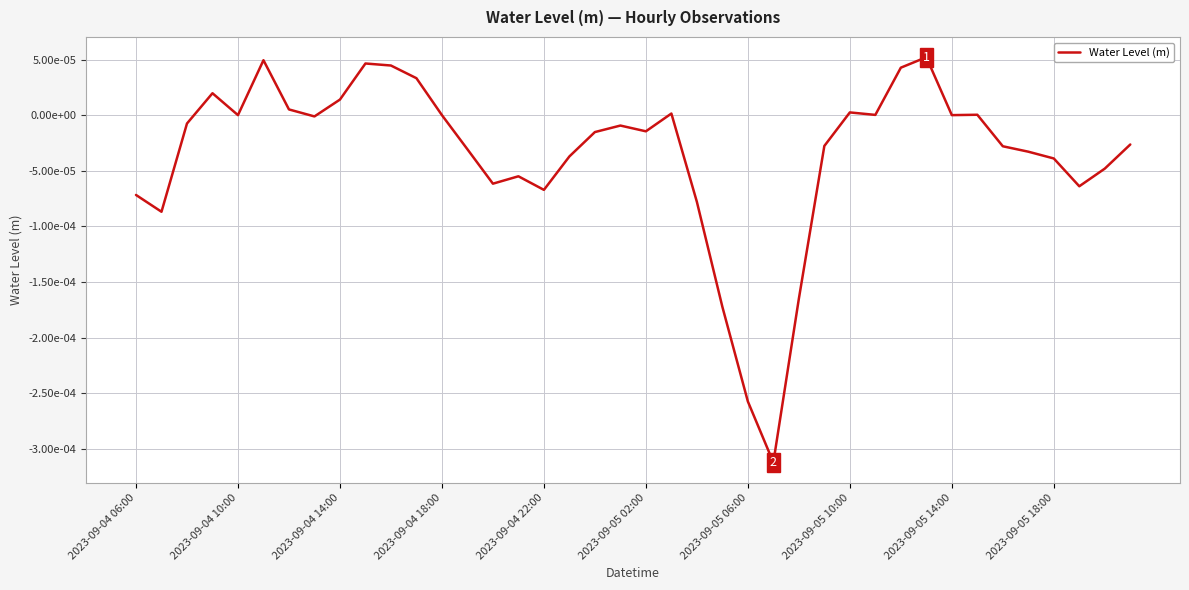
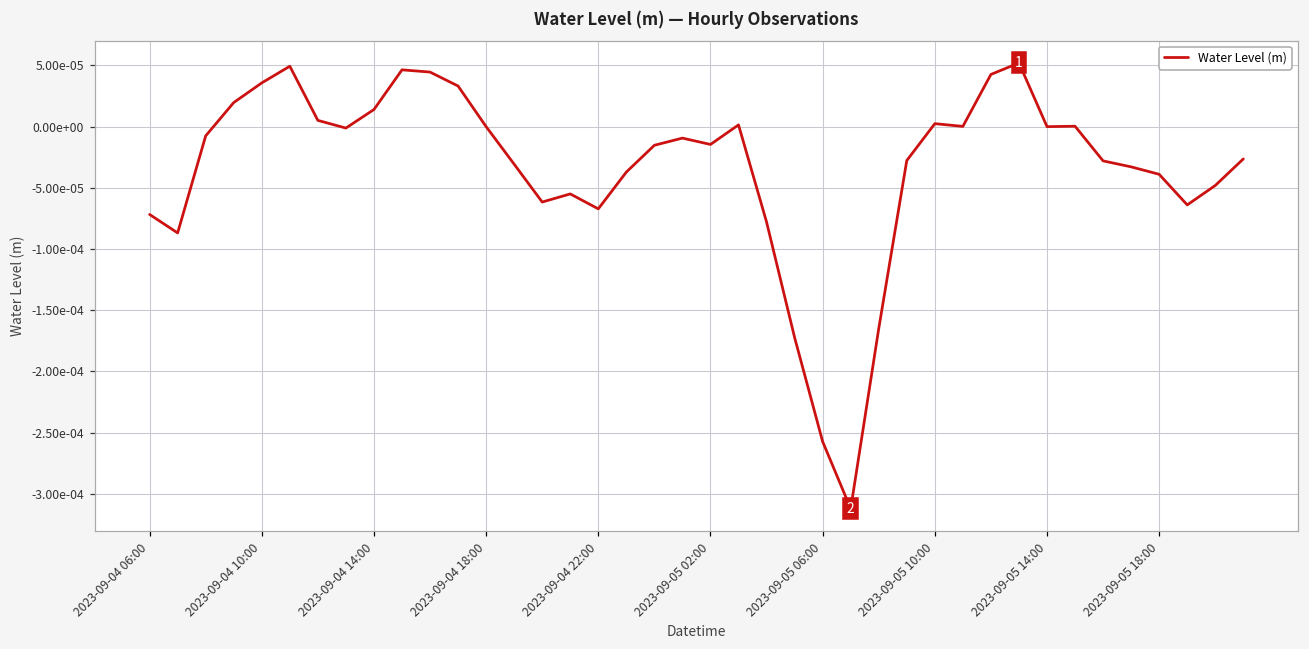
2023-09-04 10:00: 0.00000 -> 0.00004
